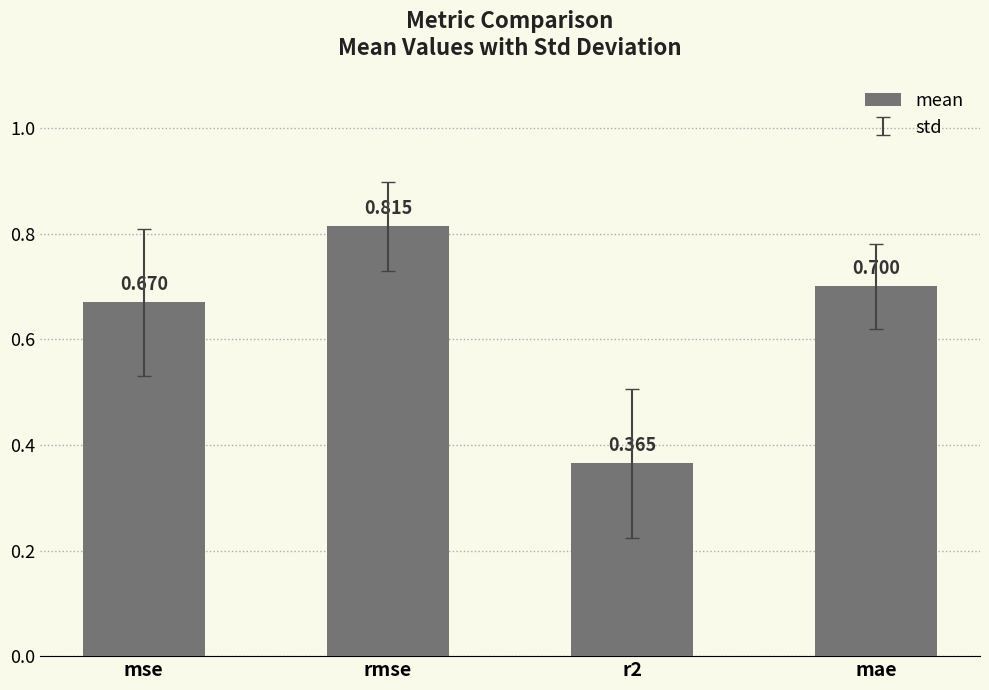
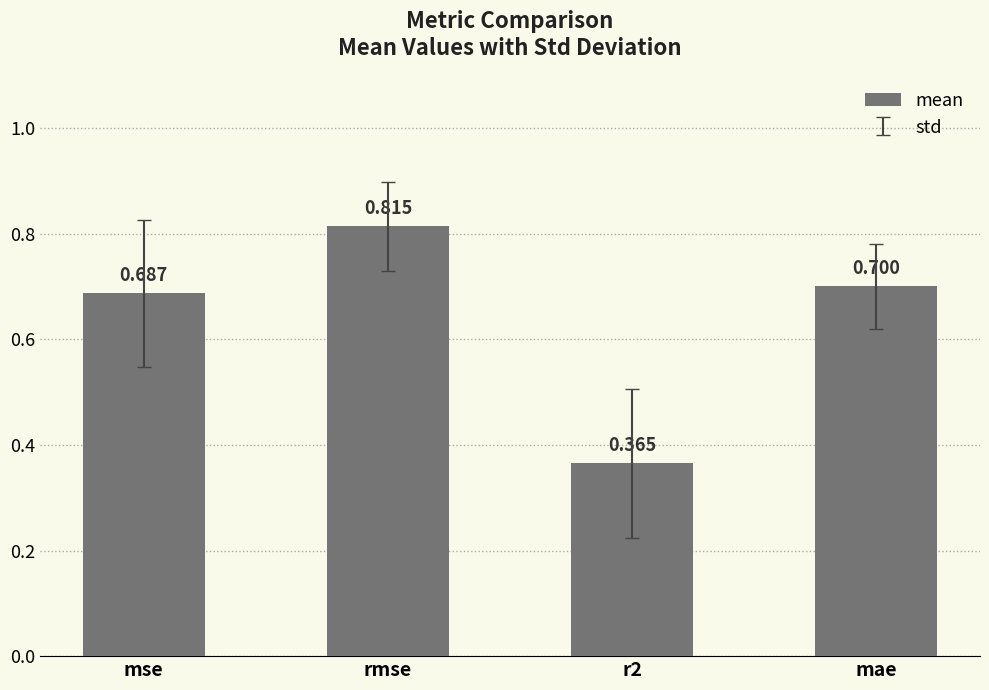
mean, mse: 0.670 -> 0.687
